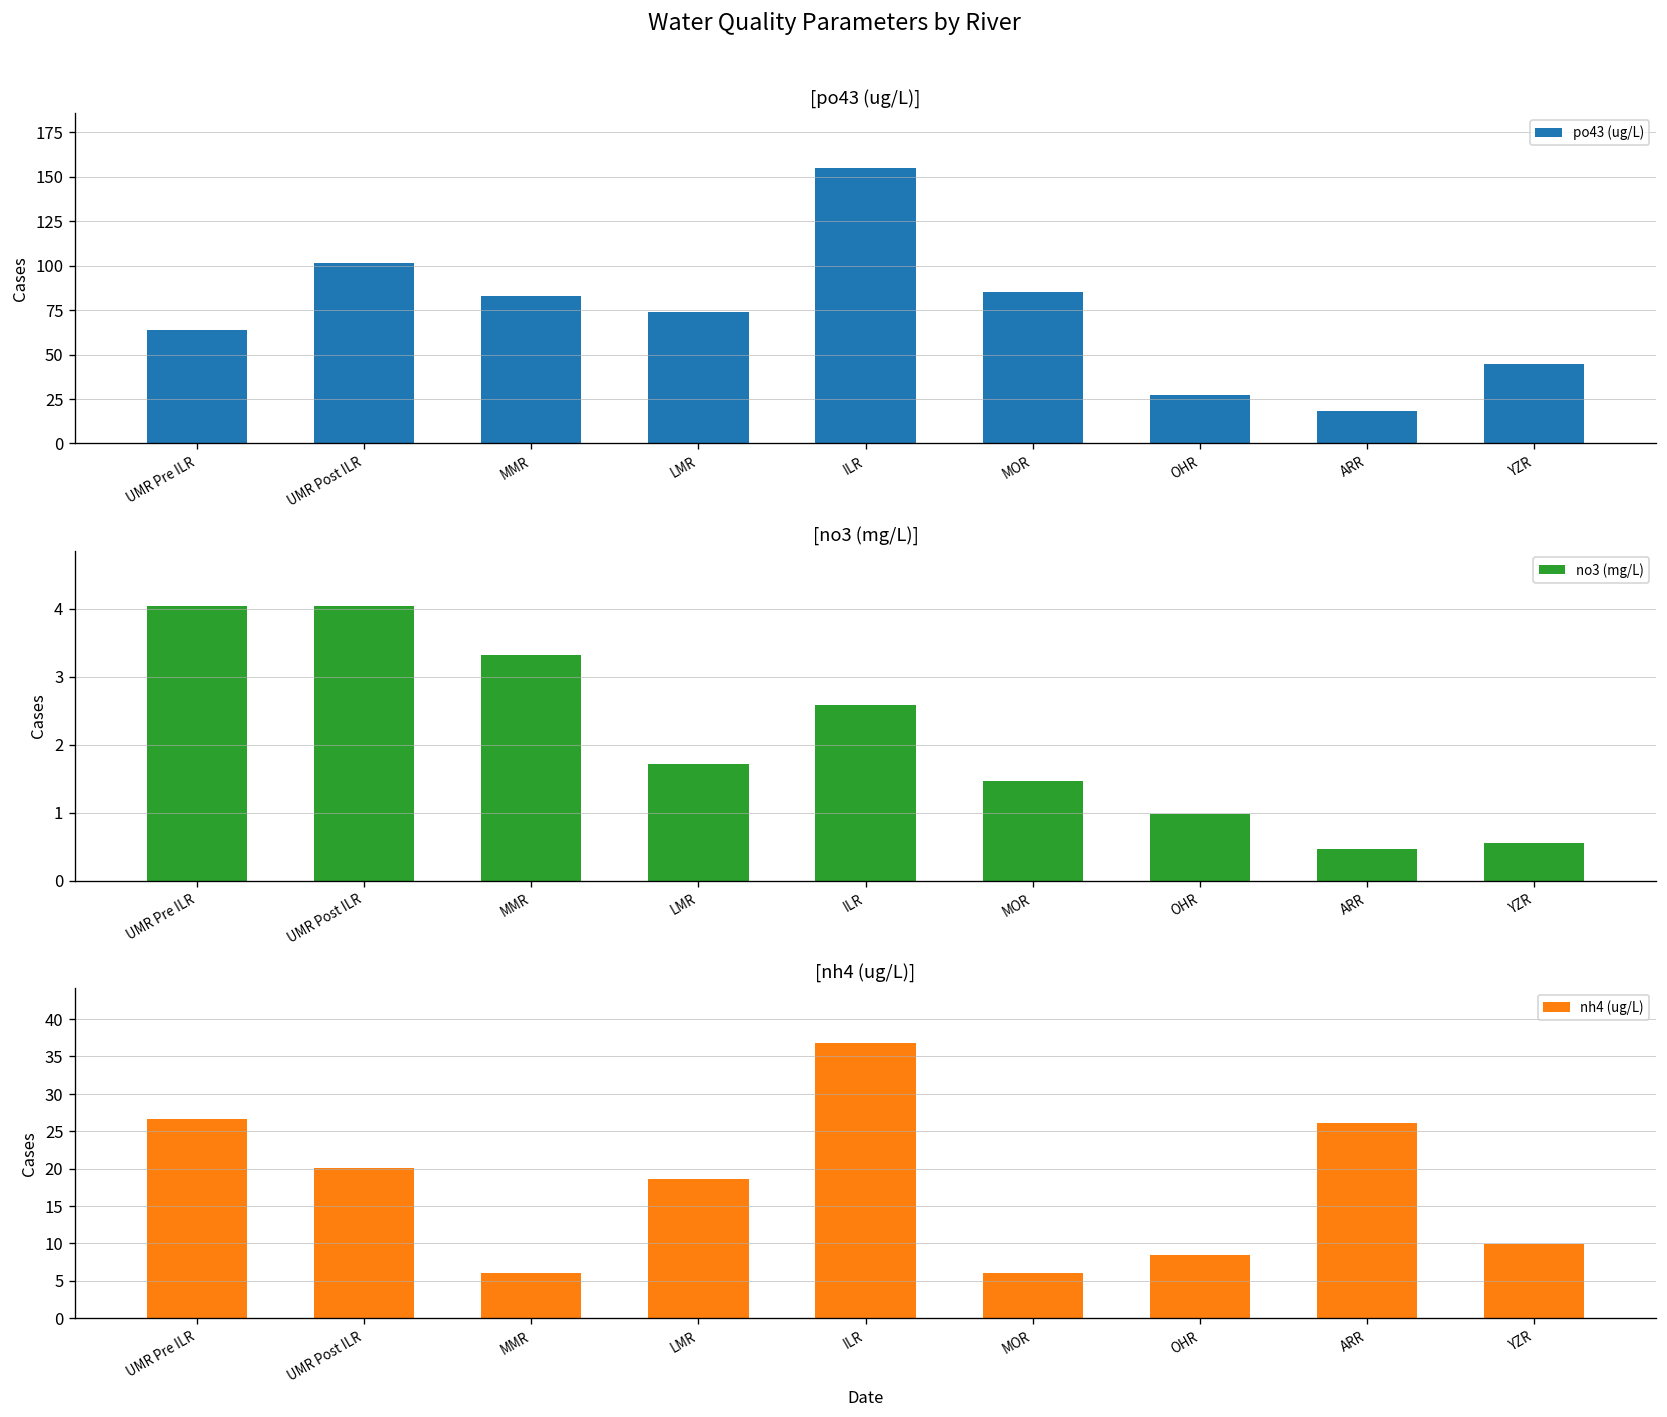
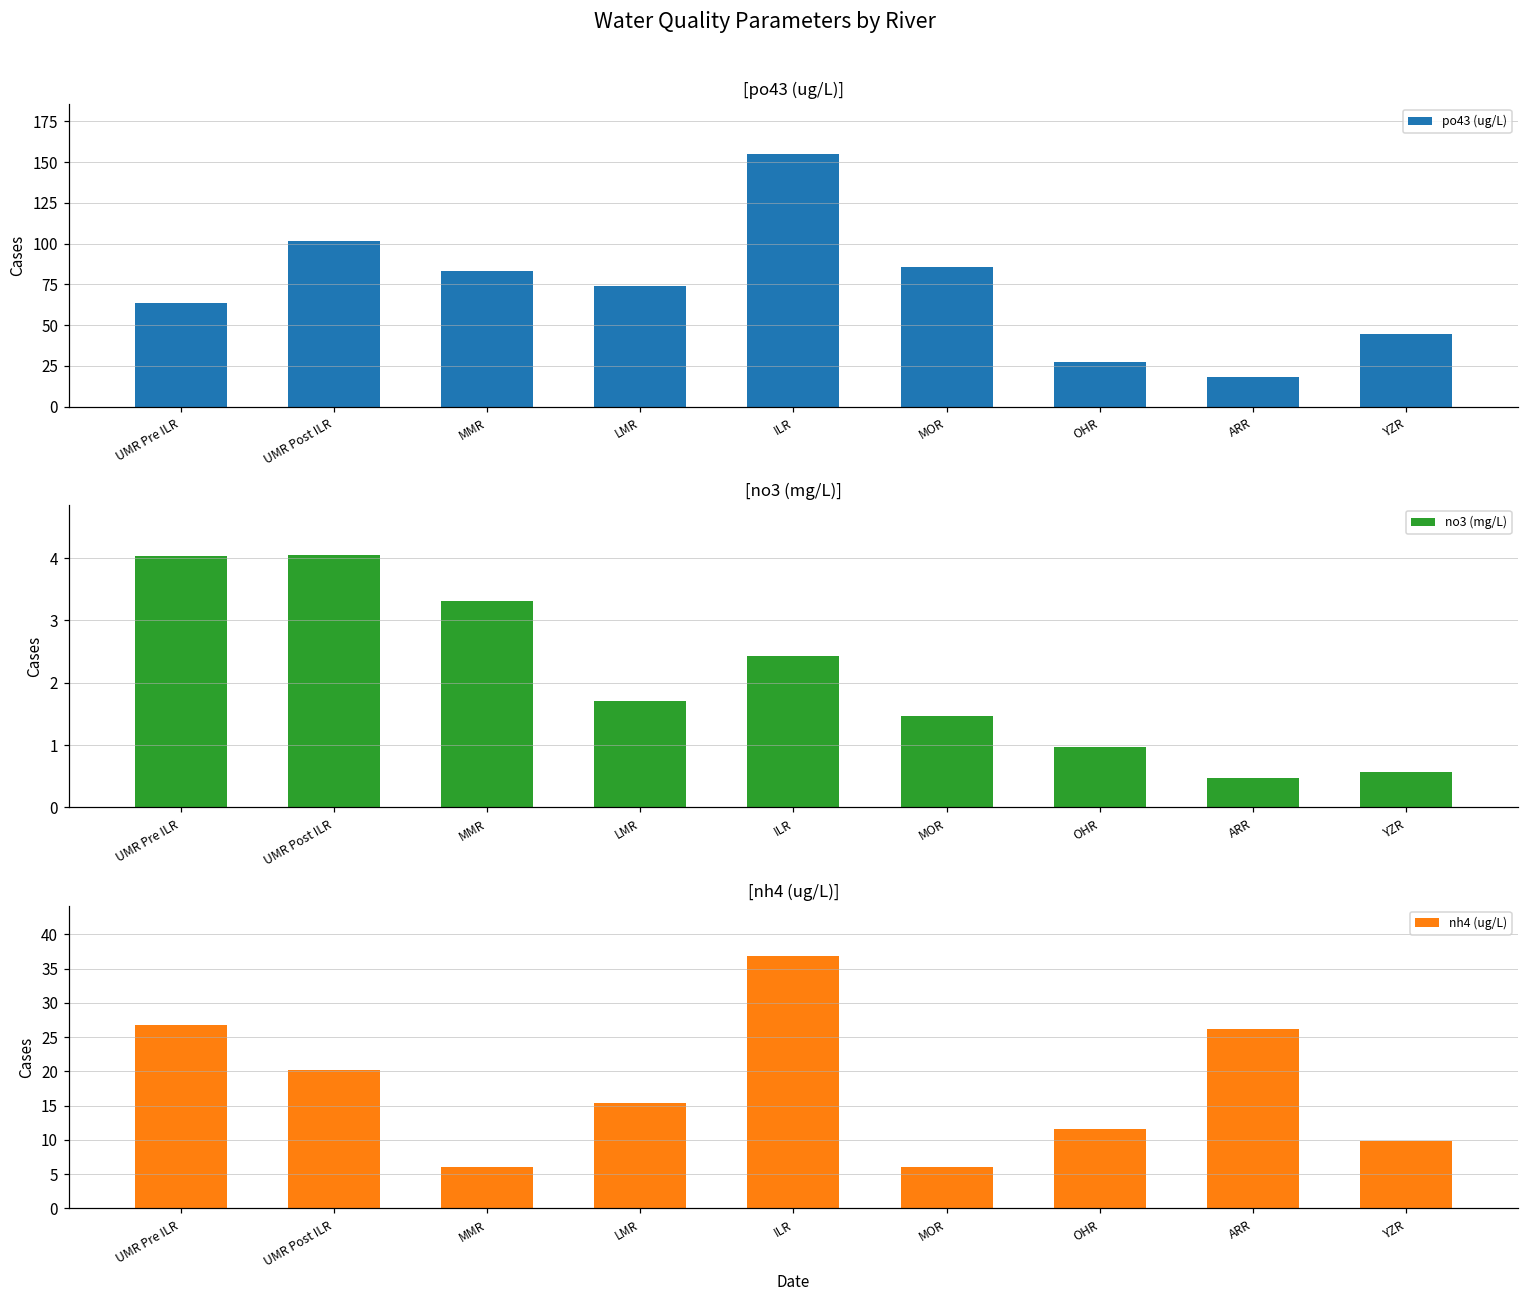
[no3 (mg/L)], ILR: 2.6 -> 2.4
[nh4 (ug/L)], LMR: 19 -> 15
[nh4 (ug/L)], OHR: 8 -> 12
